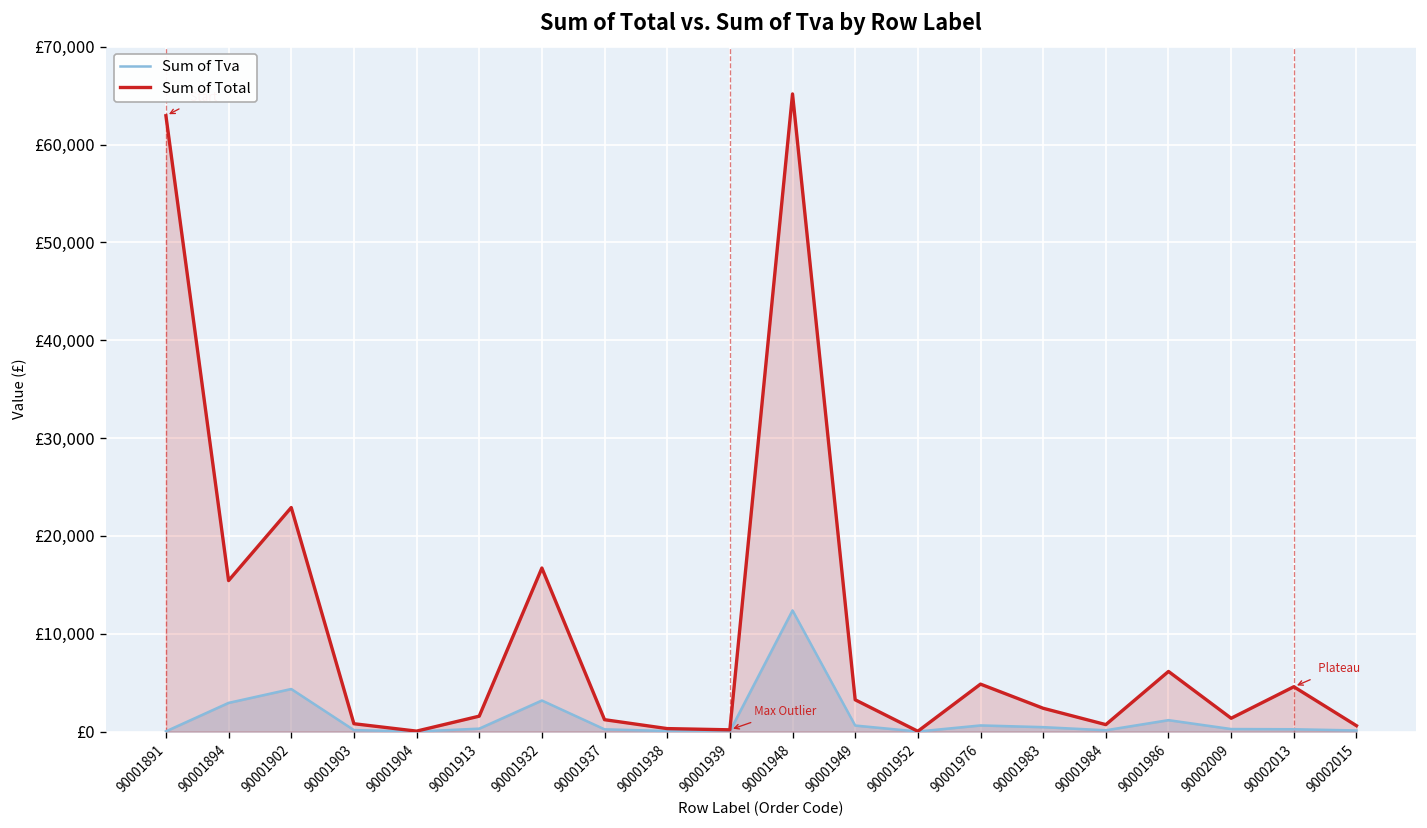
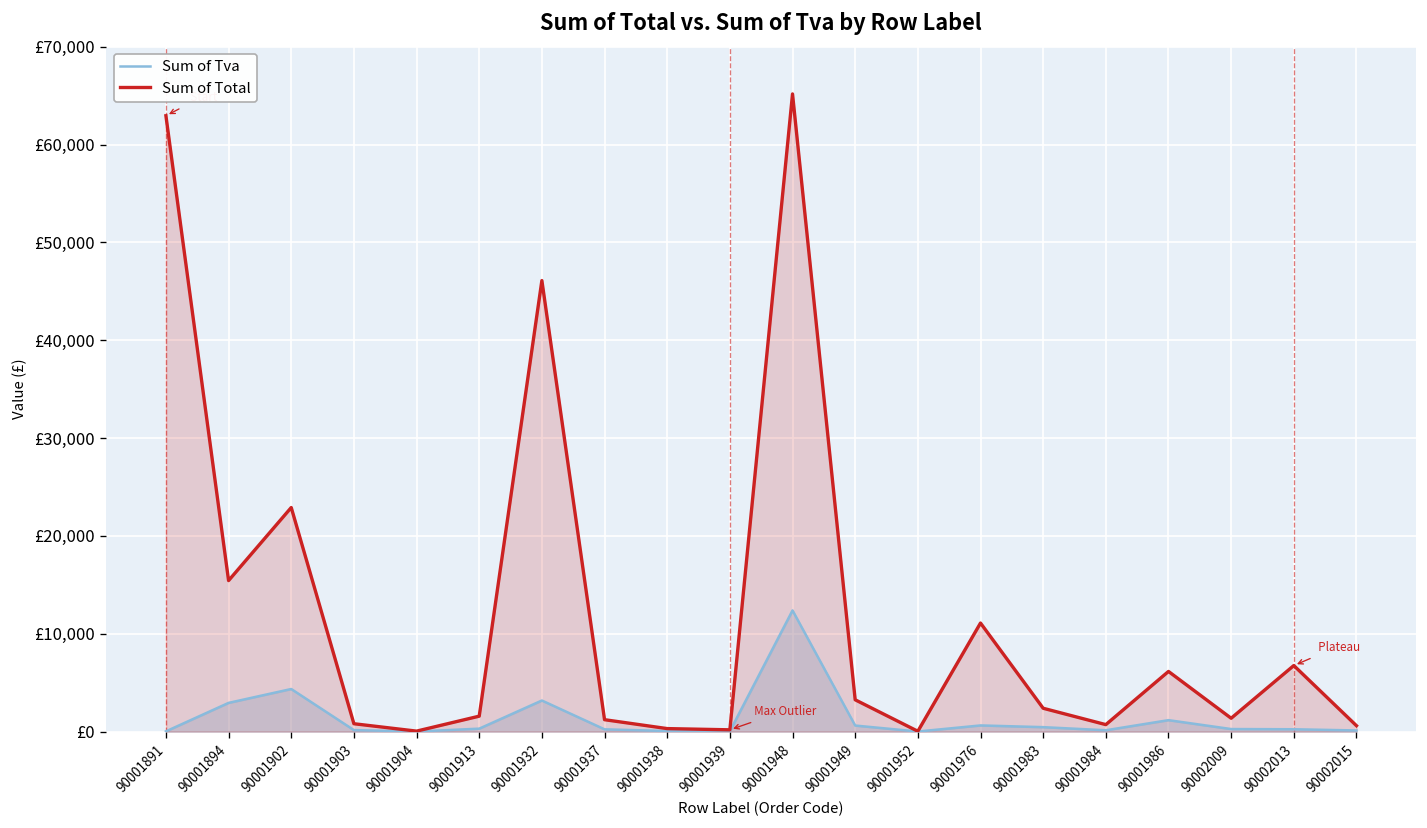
Sum of Total, 90001932: £17,000 -> £46,000
Sum of Total, 90001976: £5,000 -> £11,000
Sum of Total, 90002013: £5,000 -> £7,000
